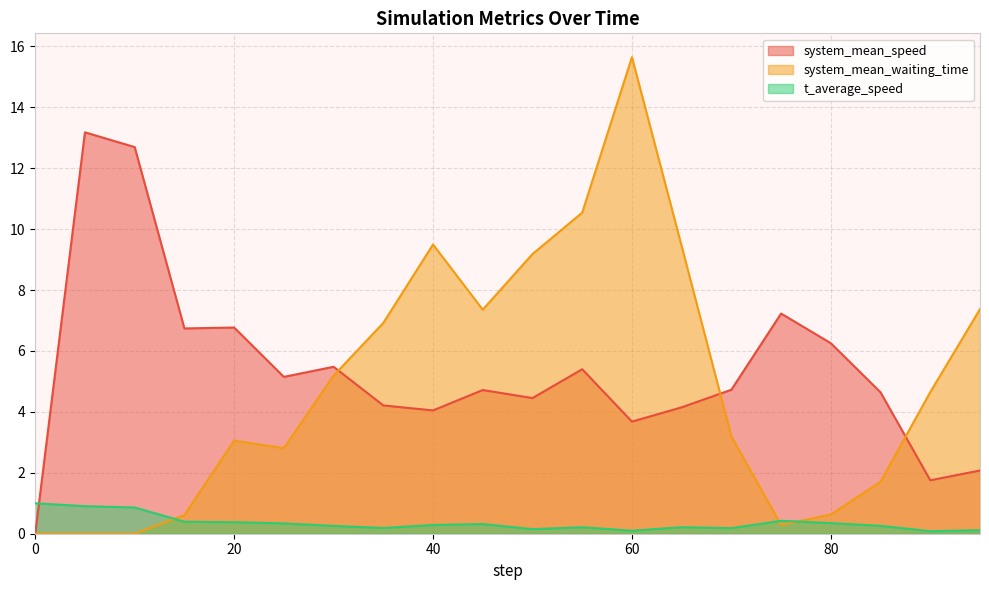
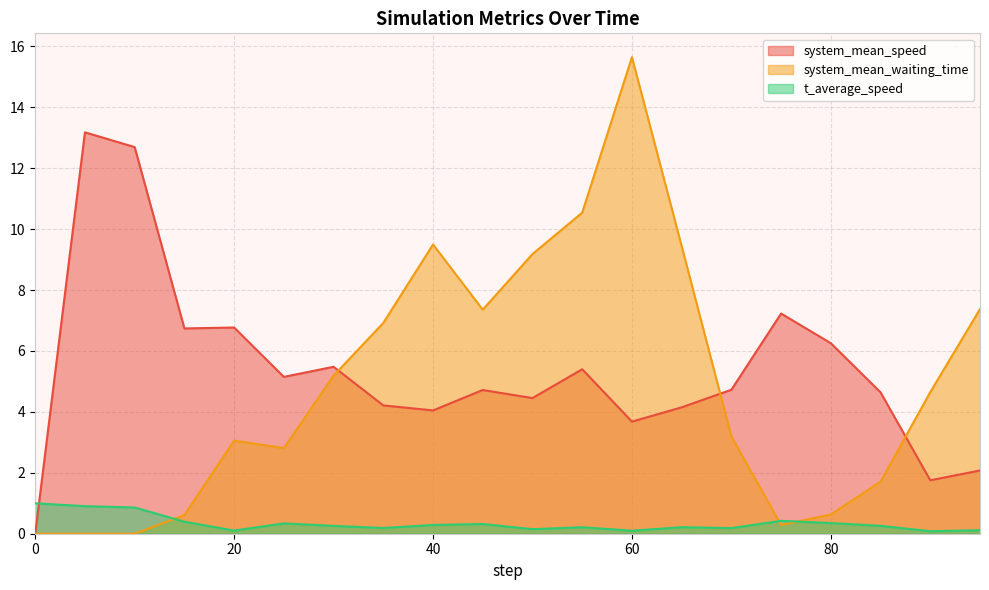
t_average_speed, 20: 0.4 -> 0.1
